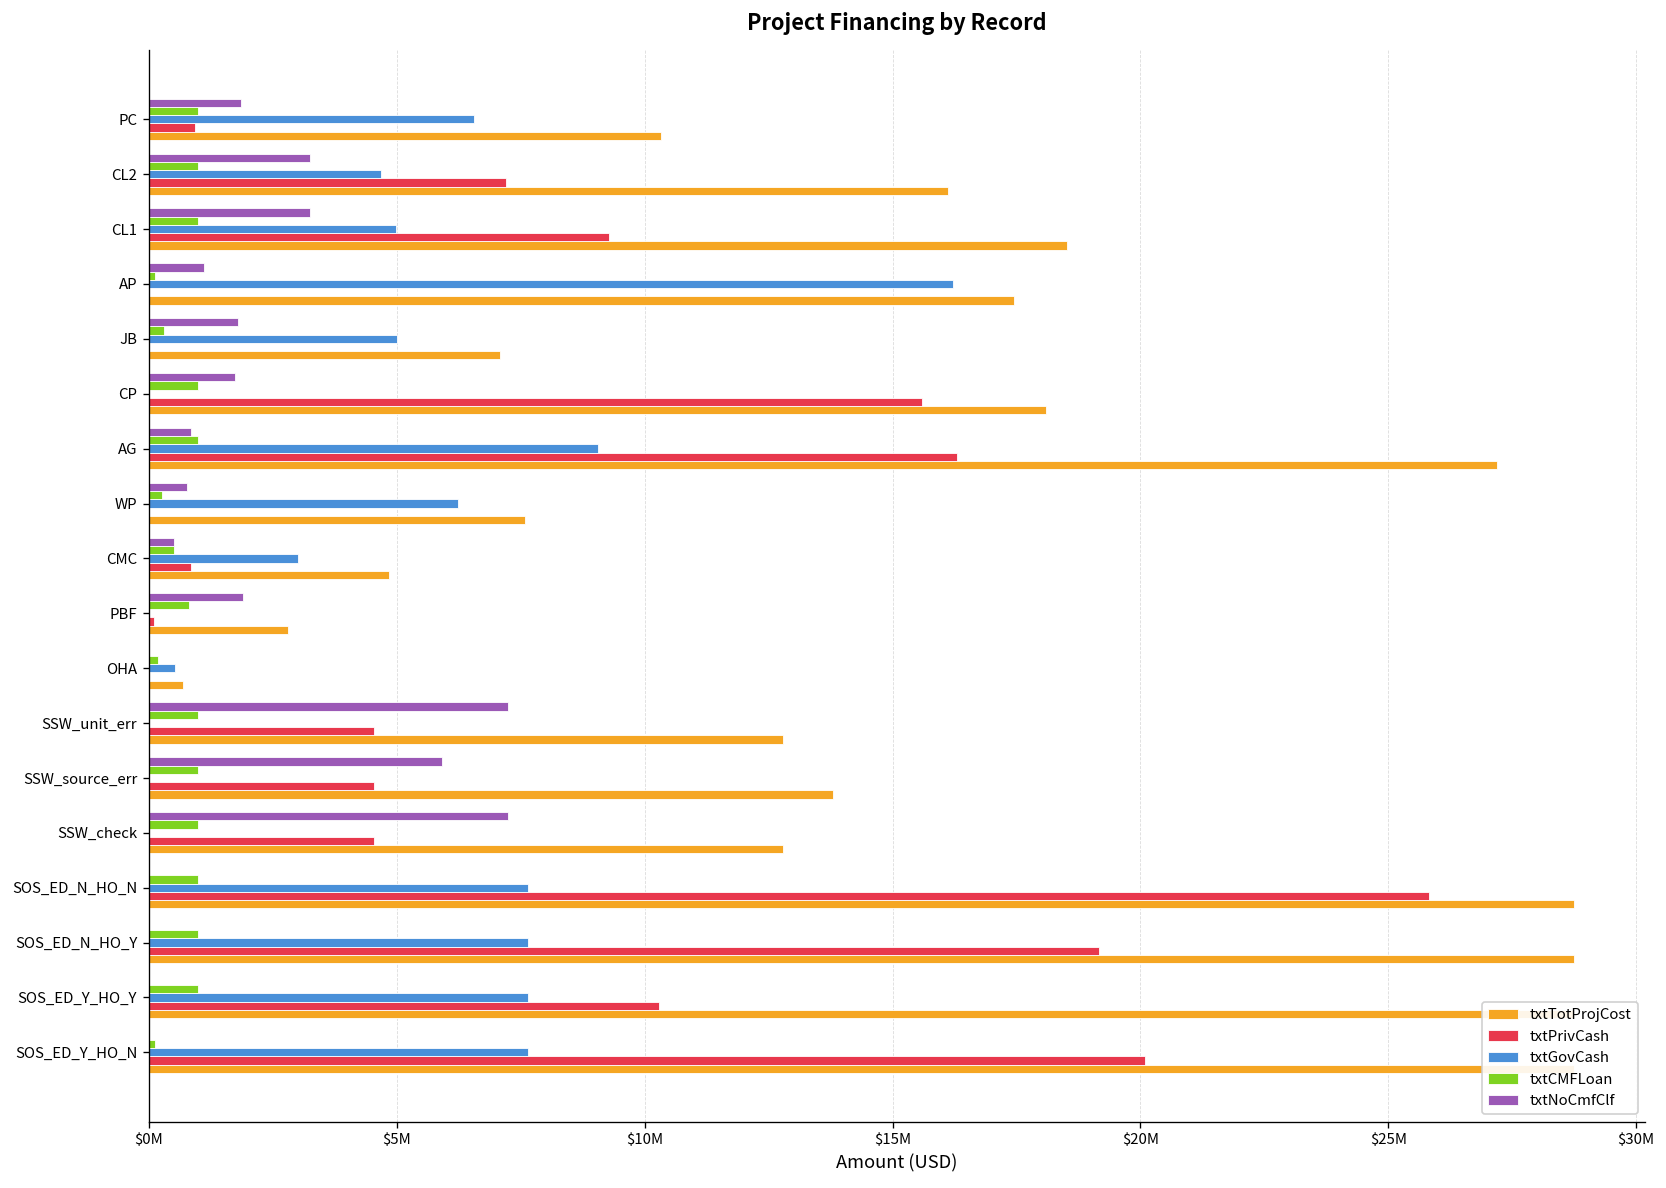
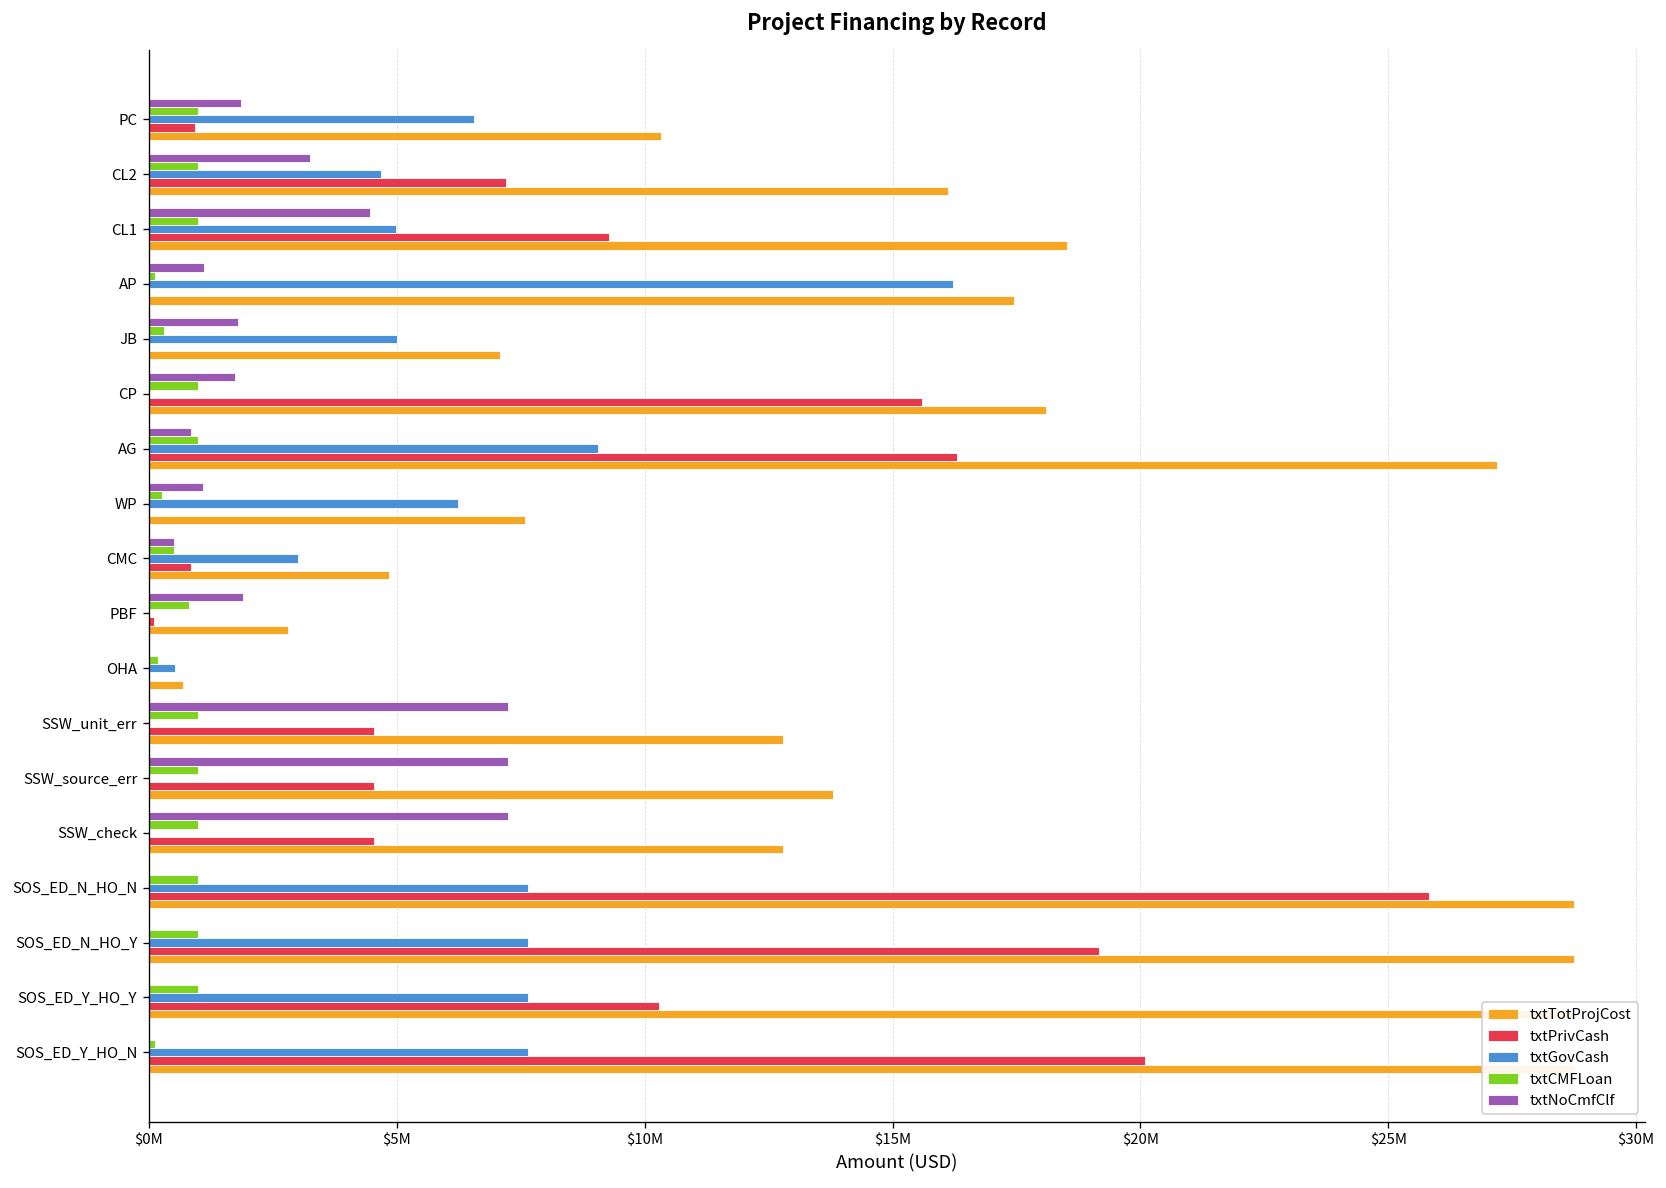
txtNoCmfClf, CL1: $3300000 -> $4500000
txtNoCmfClf, WP: $800000 -> $1100000
txtNoCmfClf, SSW_source_err: $5900000 -> $7300000
